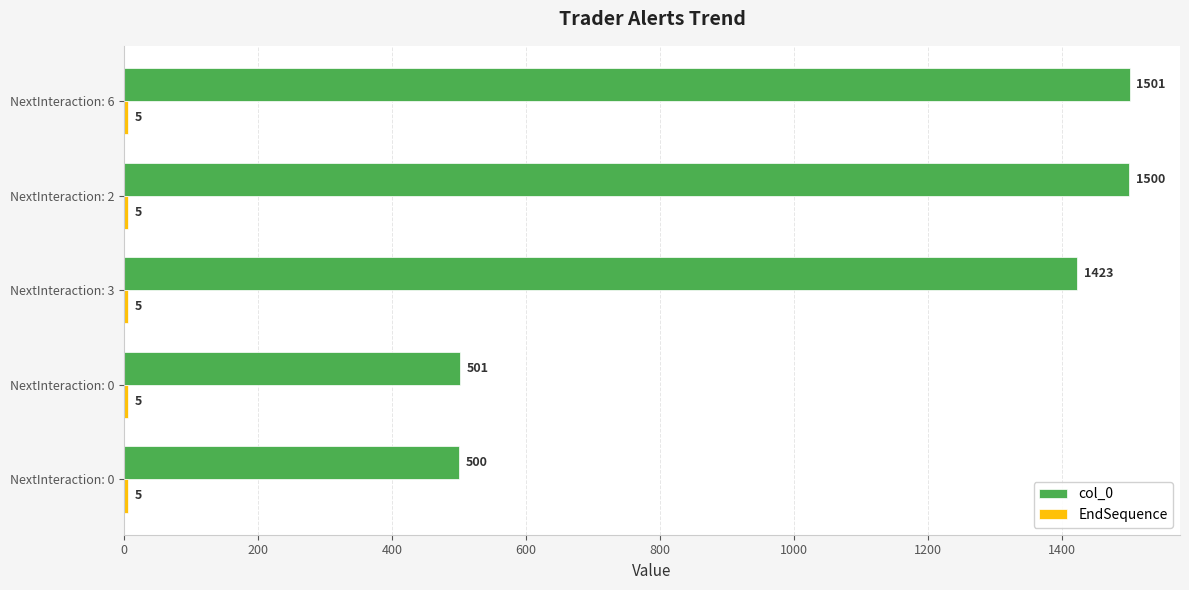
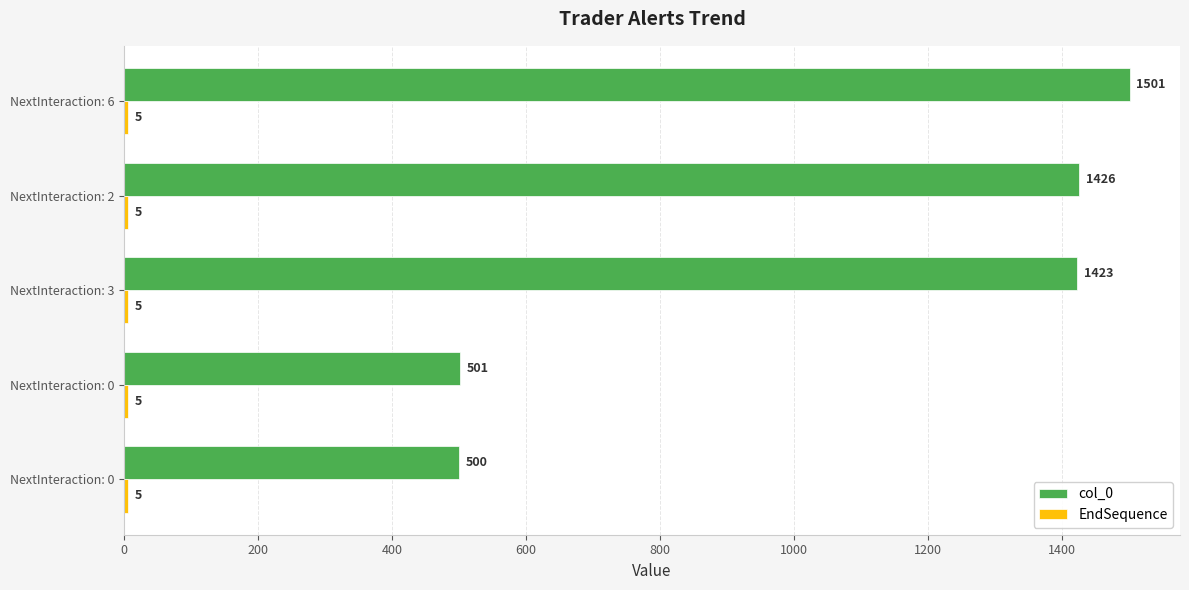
col_0, NextInteraction: 2: 1500 -> 1426
